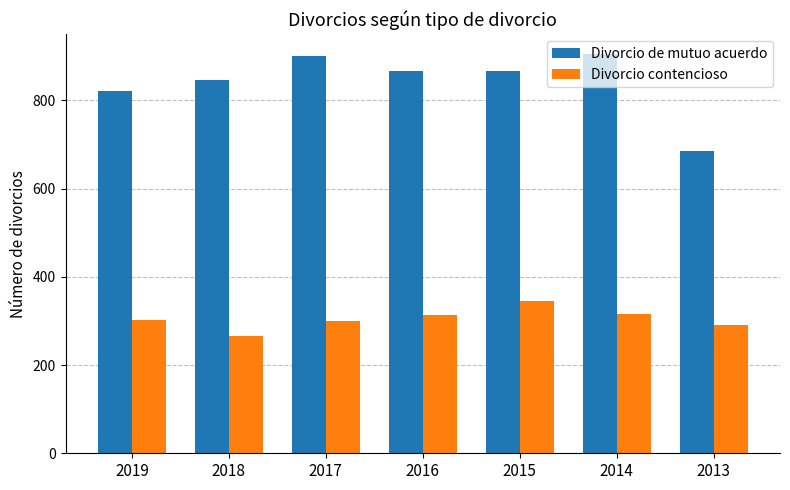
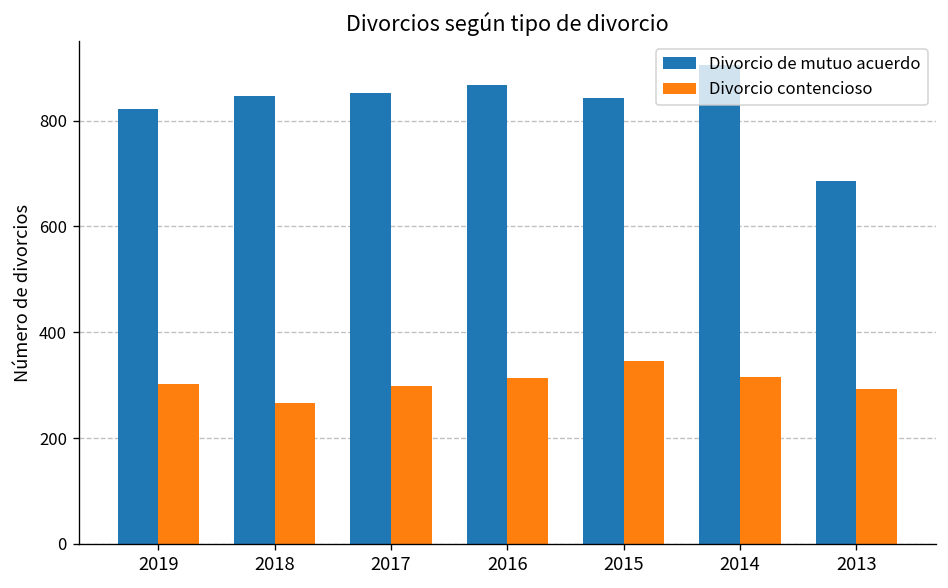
Divorcio de mutuo acuerdo, 2017: 900 -> 850
Divorcio de mutuo acuerdo, 2015: 870 -> 840
